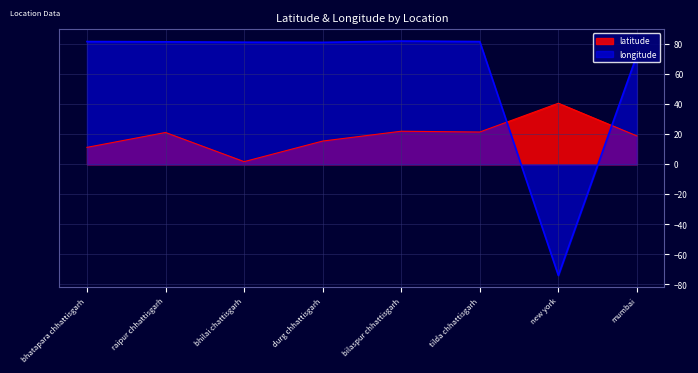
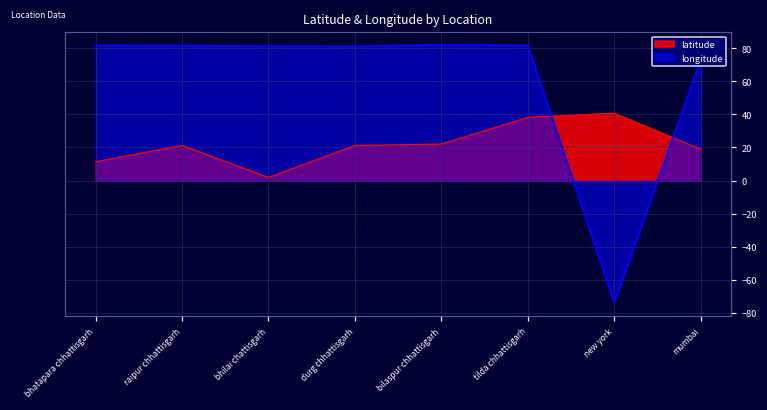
latitude, durg chhattisgarh: 16 -> 21
latitude, tilda chhattisgarh: 22 -> 38
